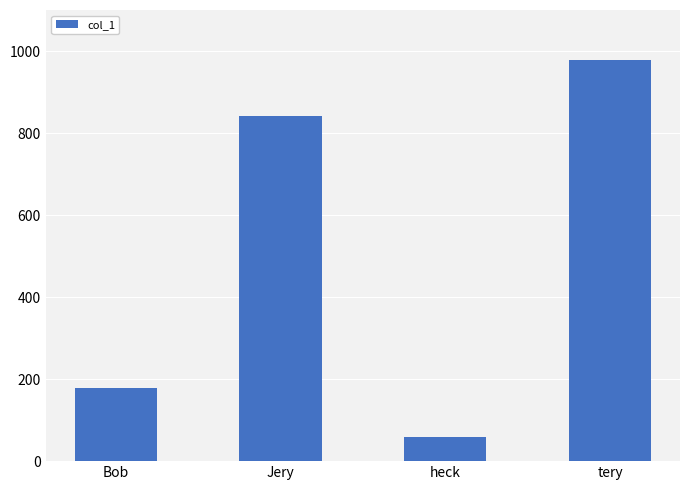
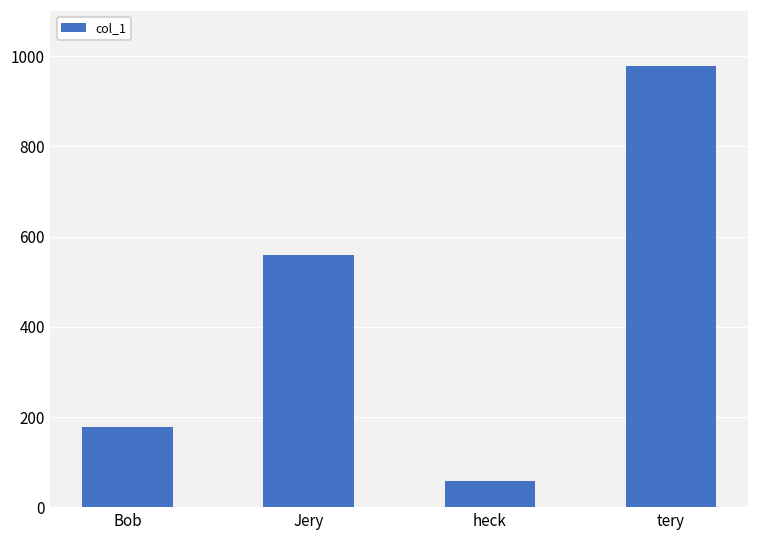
Jery: 840 -> 560
